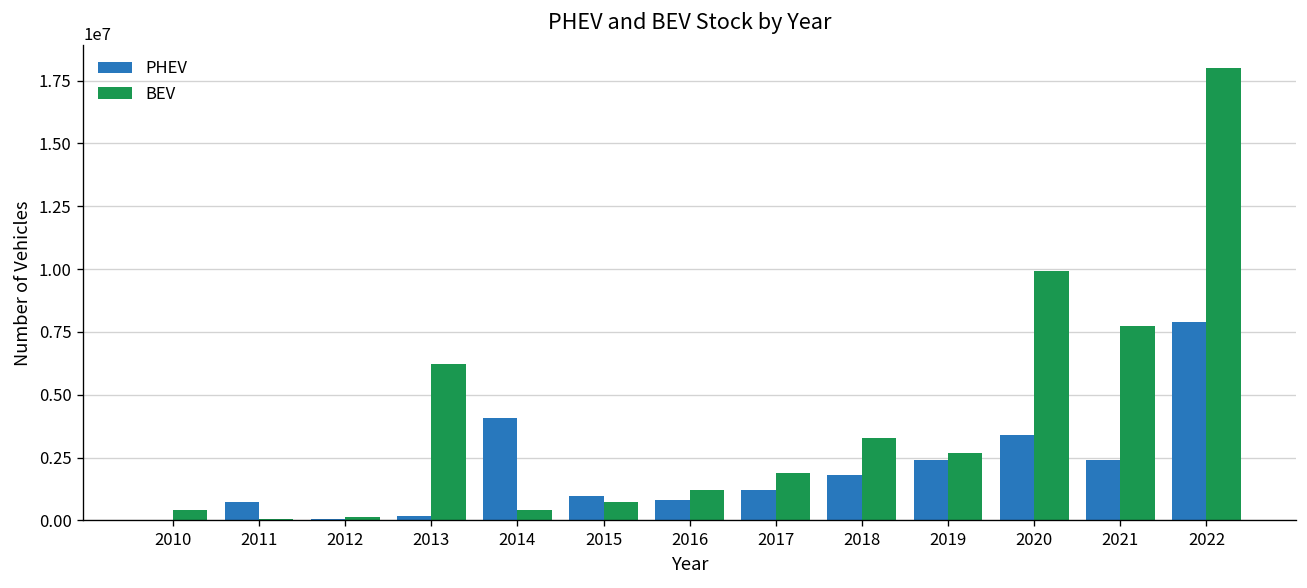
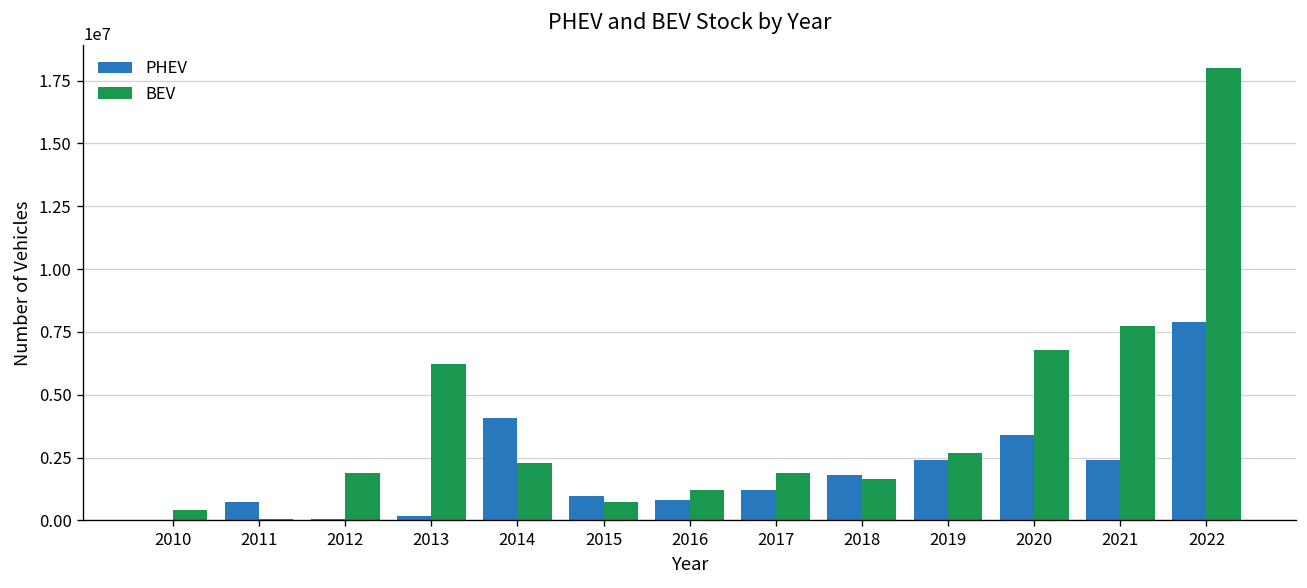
BEV, 2012: 100000 -> 1900000
BEV, 2014: 400000 -> 2300000
BEV, 2018: 3300000 -> 1600000
BEV, 2020: 9900000 -> 6800000
